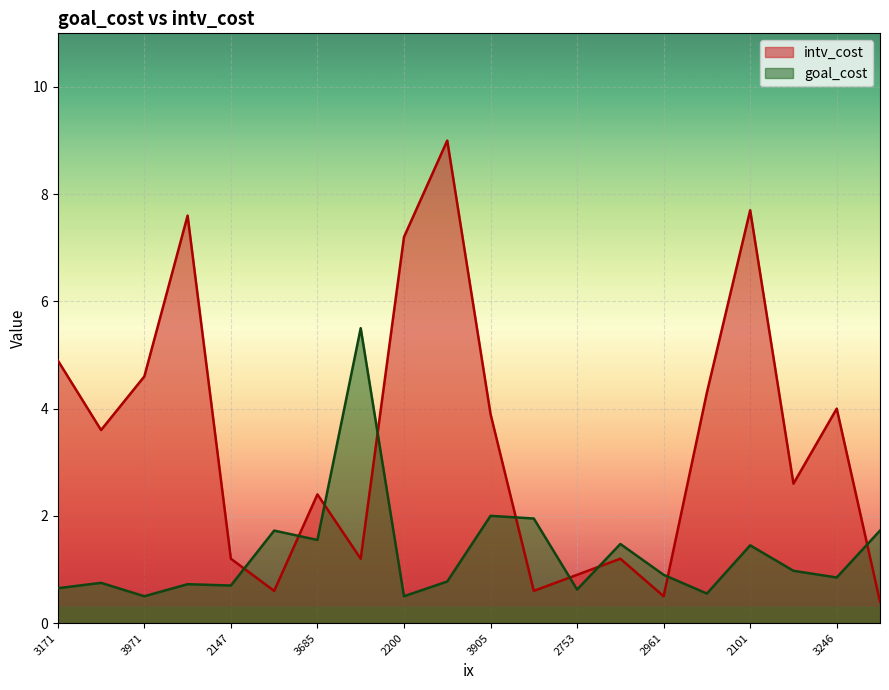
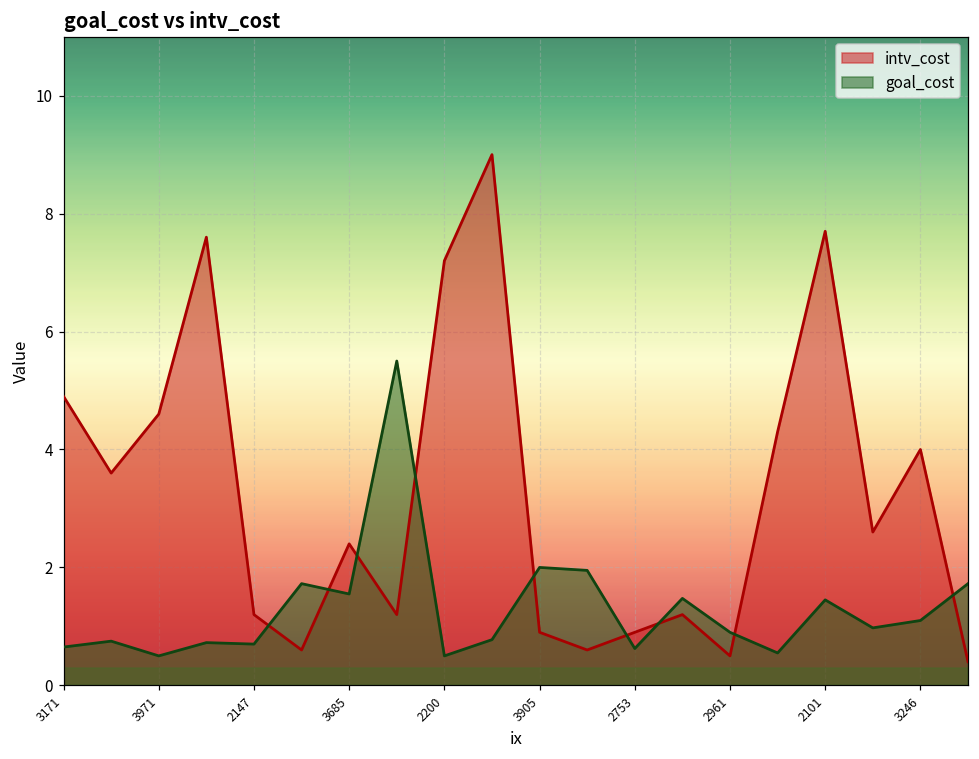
intv_cost, 3905: 3.9 -> 0.9
goal_cost, 3246: 0.9 -> 1.1
